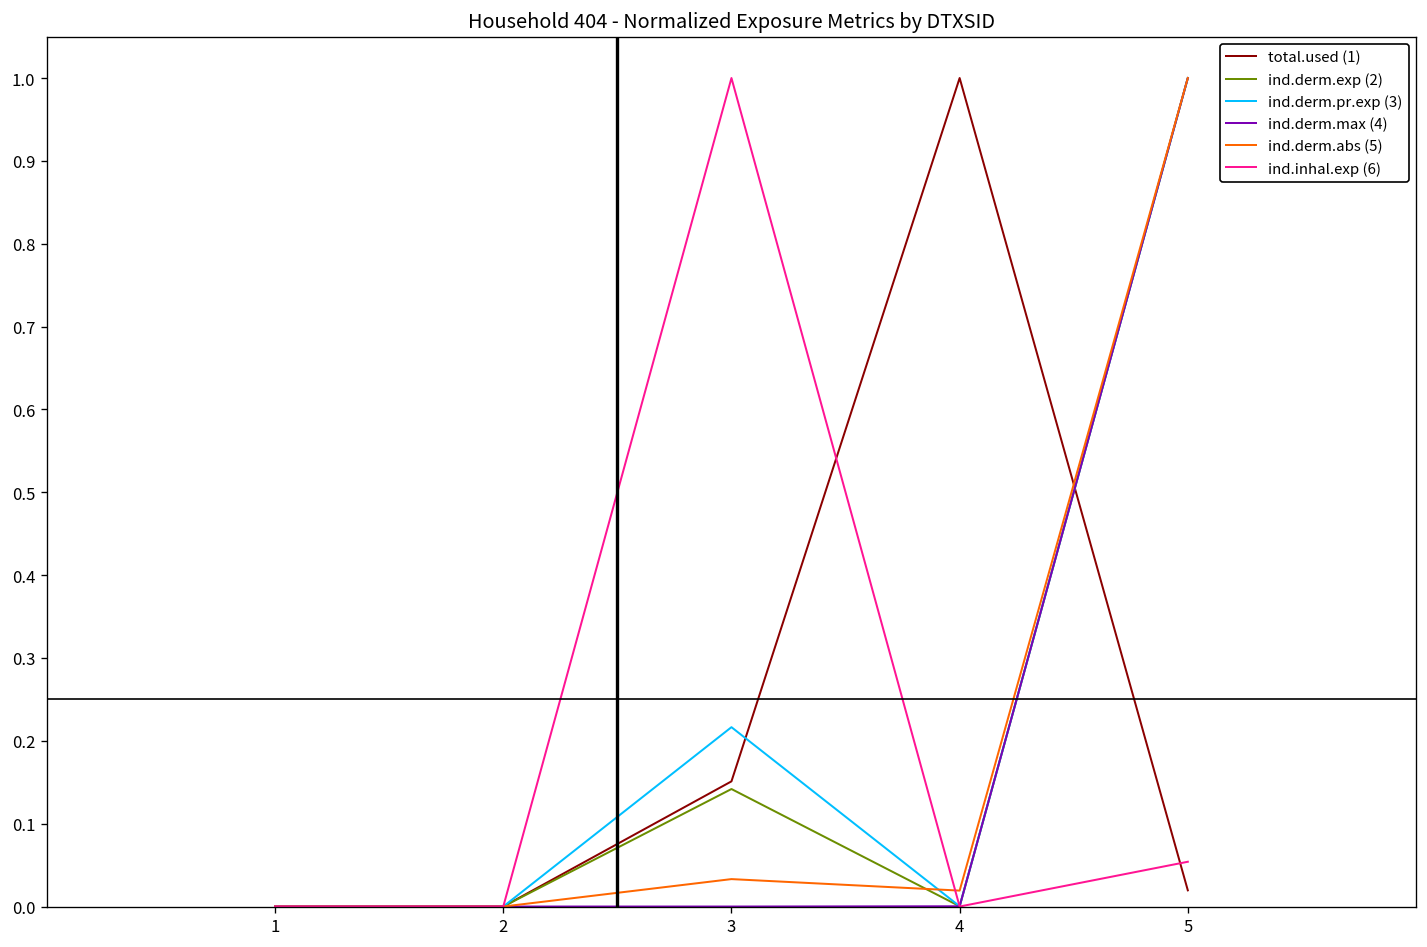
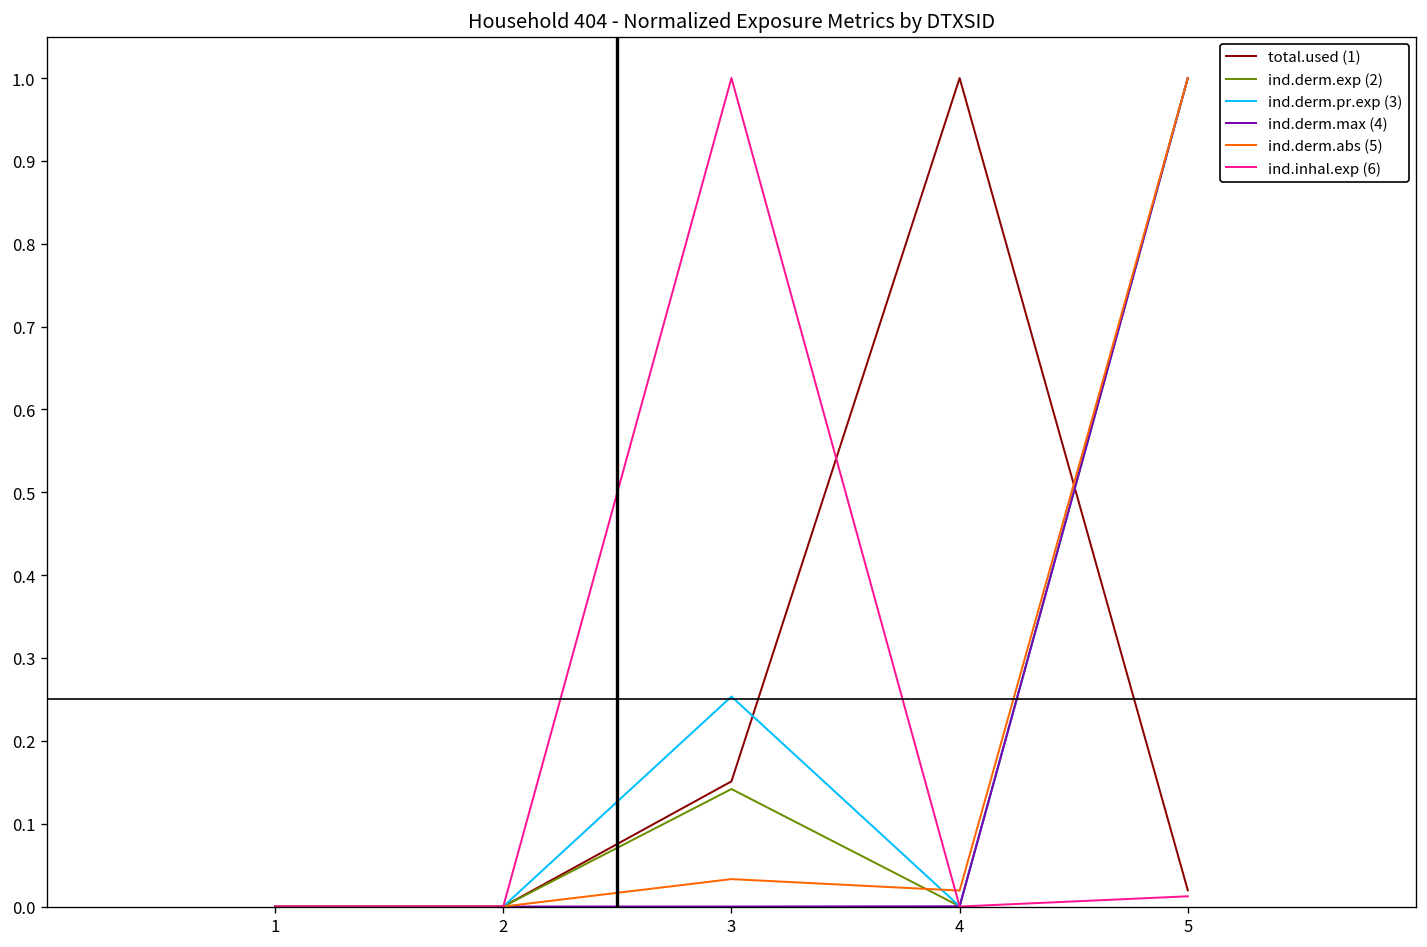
ind.derm.pr.exp (3), 3: 0.22 -> 0.25
ind.inhal.exp (6), 5: 0.05 -> 0.01
